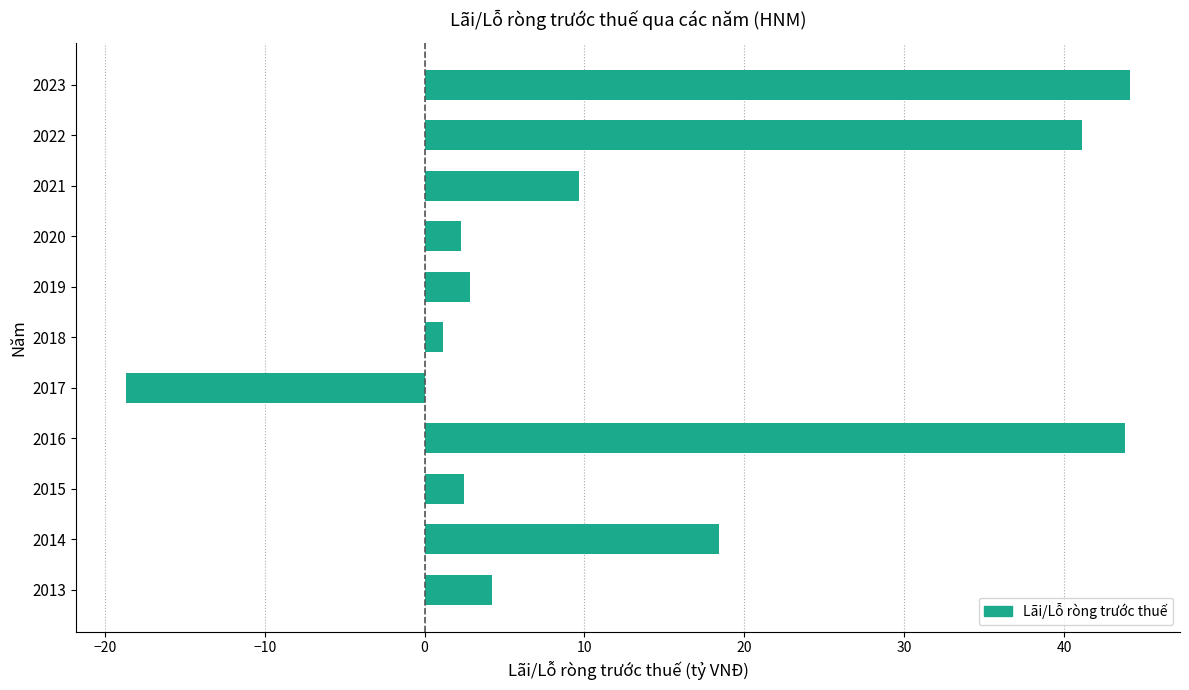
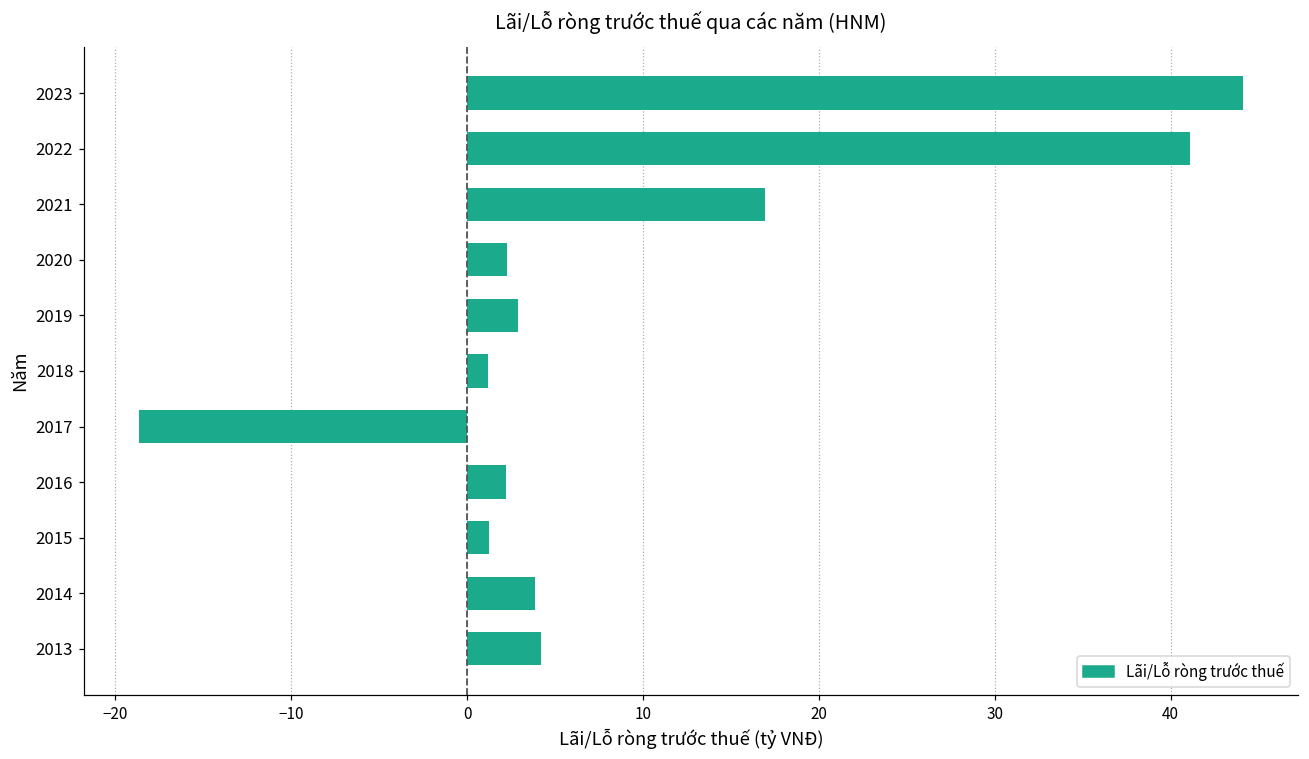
2021: 9.7 -> 16.9
2016: 43.8 -> 2.2
2015: 2.5 -> 1.2
2014: 18.4 -> 3.8
